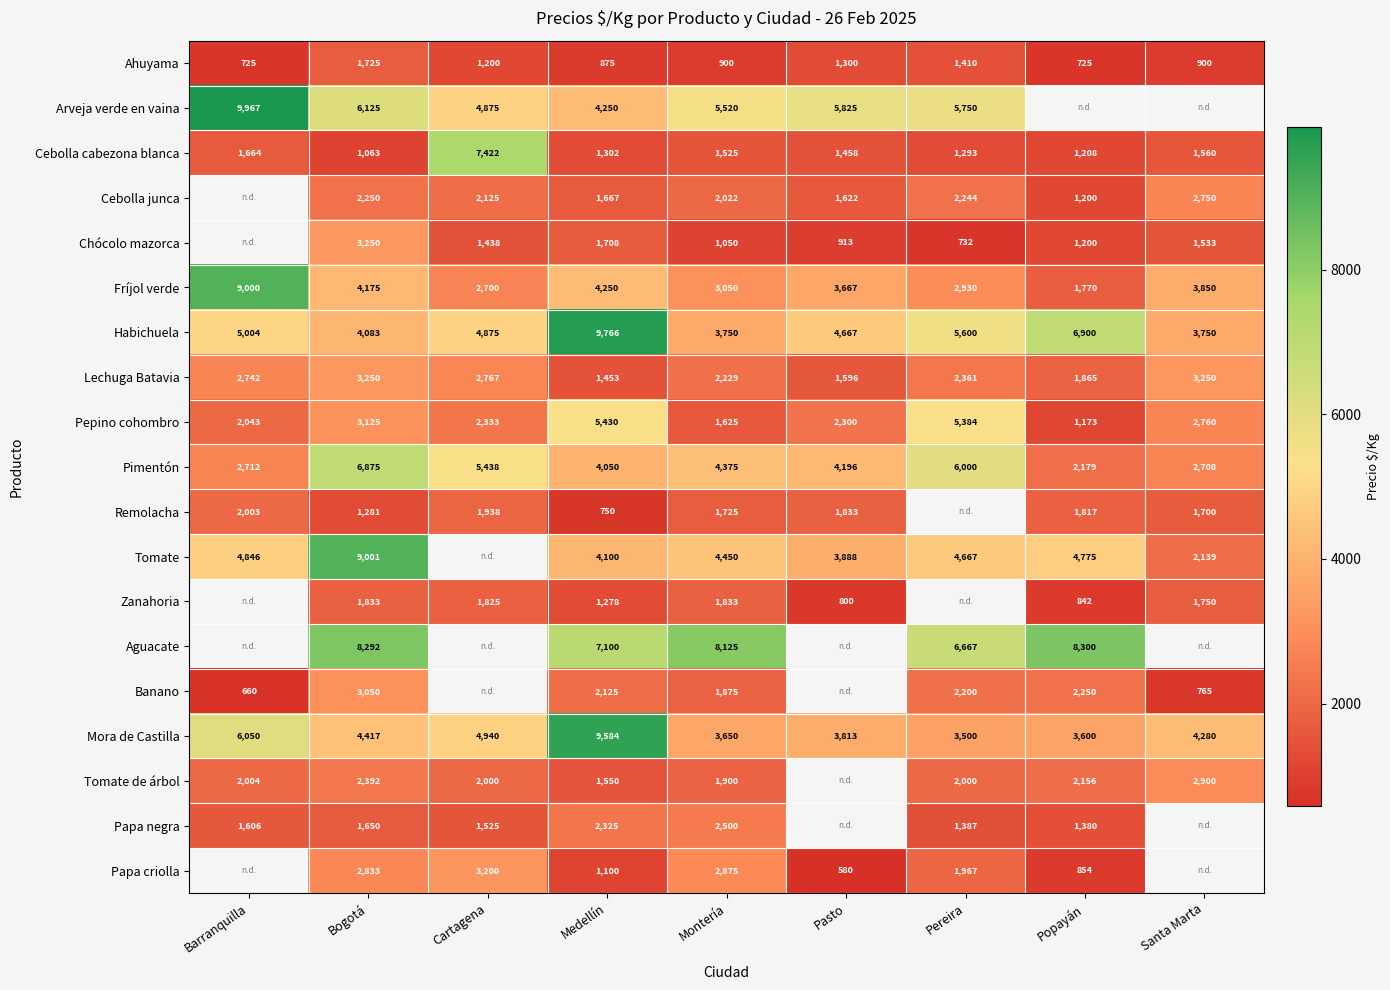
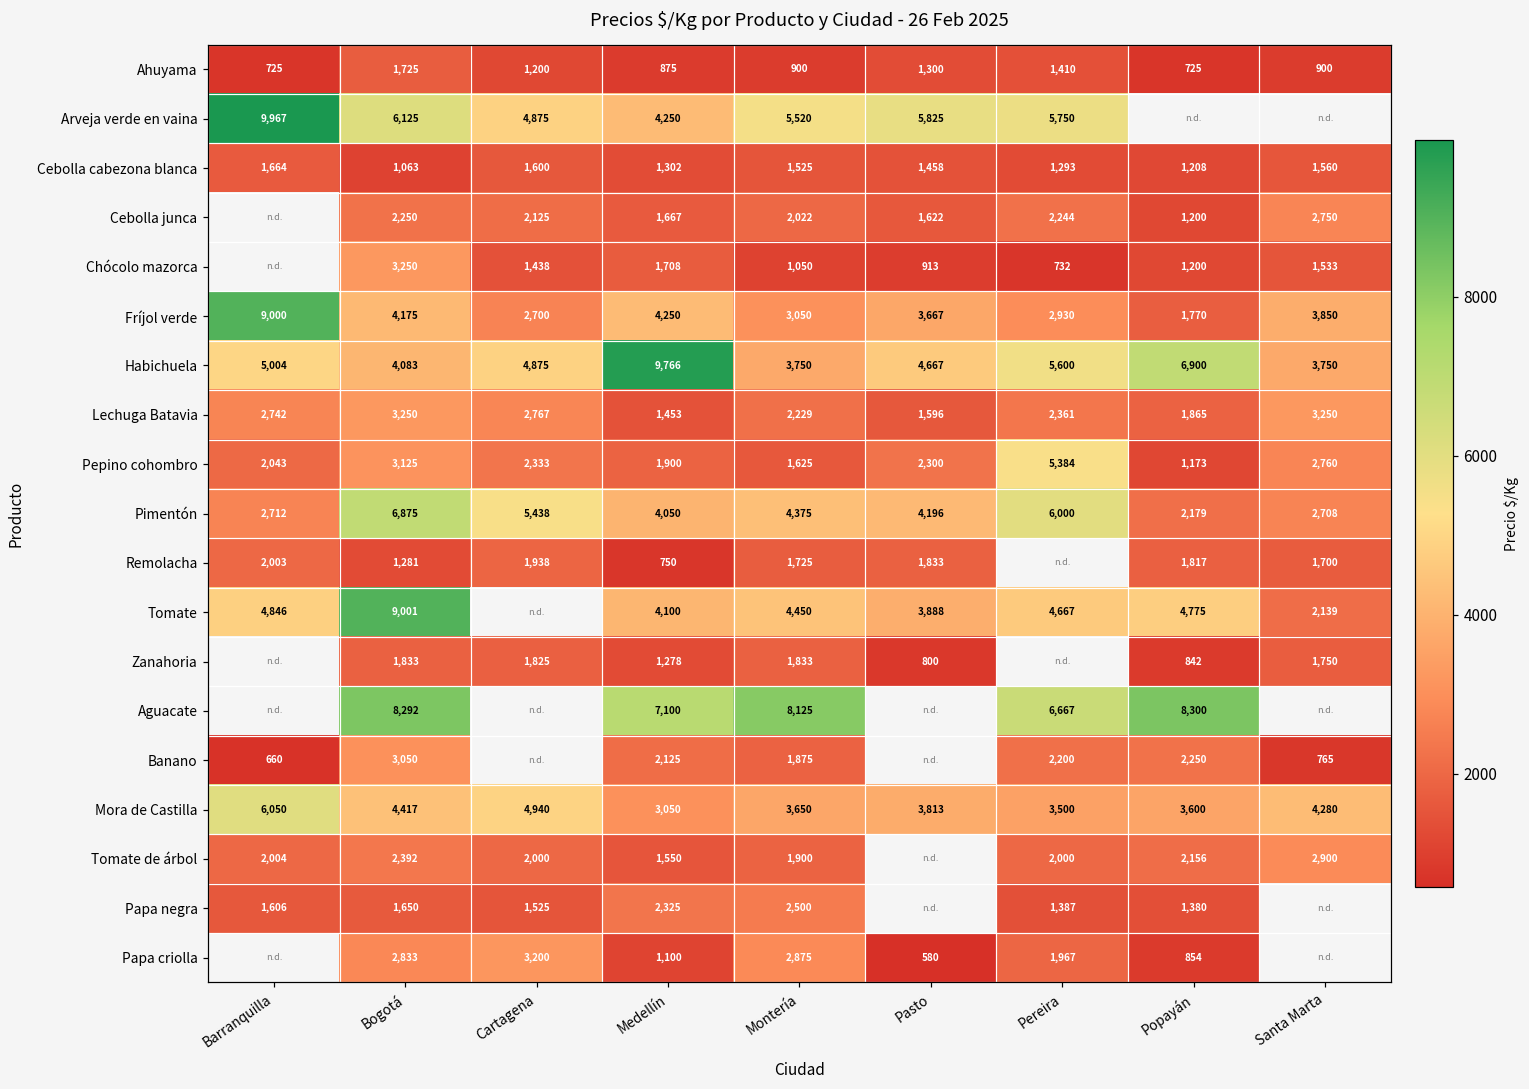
Cebolla cabezona blanca, Cartagena: 7,422 -> 1,600
Pepino cohombro, Medellín: 5,430 -> 1,900
Mora de Castilla, Medellín: 9,584 -> 3,050
